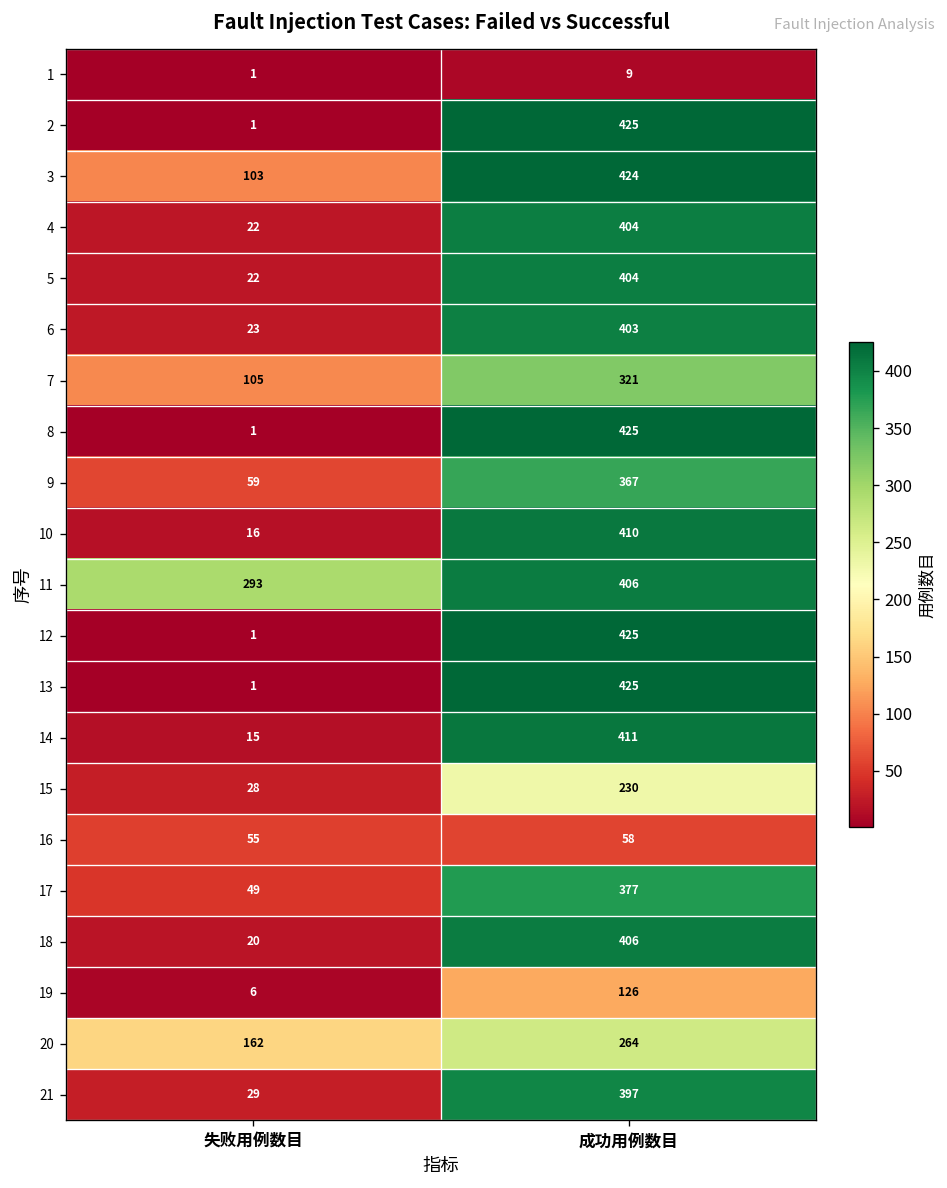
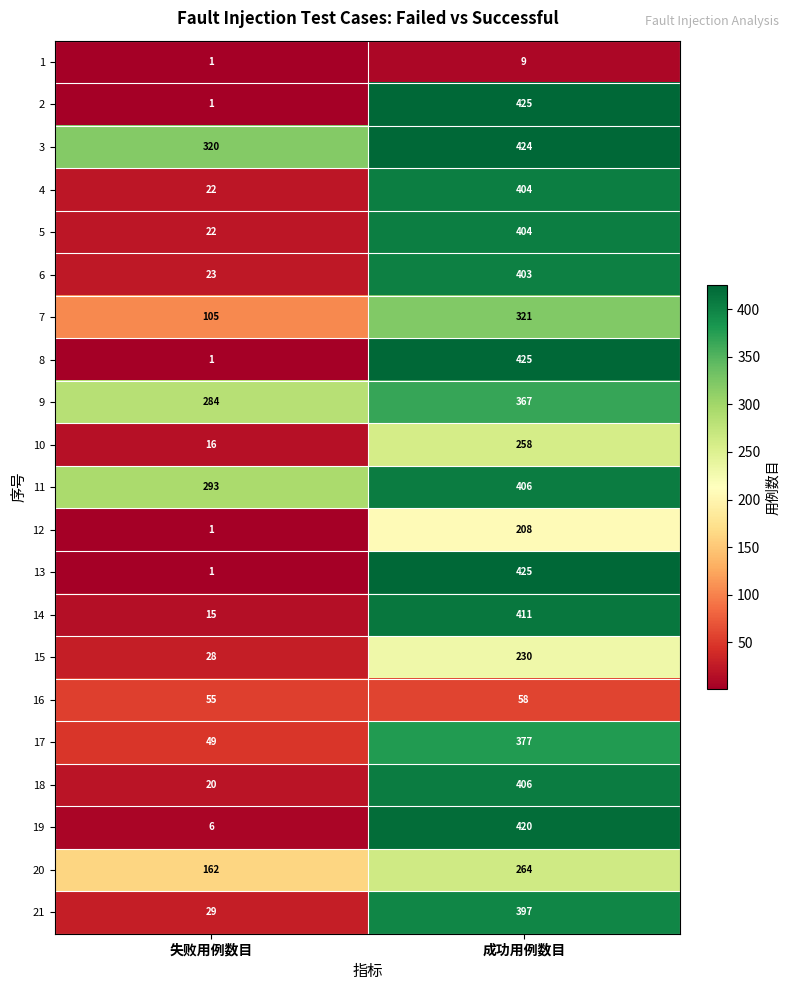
3, 失败用例数目: 103 -> 320
9, 失败用例数目: 59 -> 284
10, 成功用例数目: 410 -> 258
12, 成功用例数目: 425 -> 208
19, 成功用例数目: 126 -> 420
